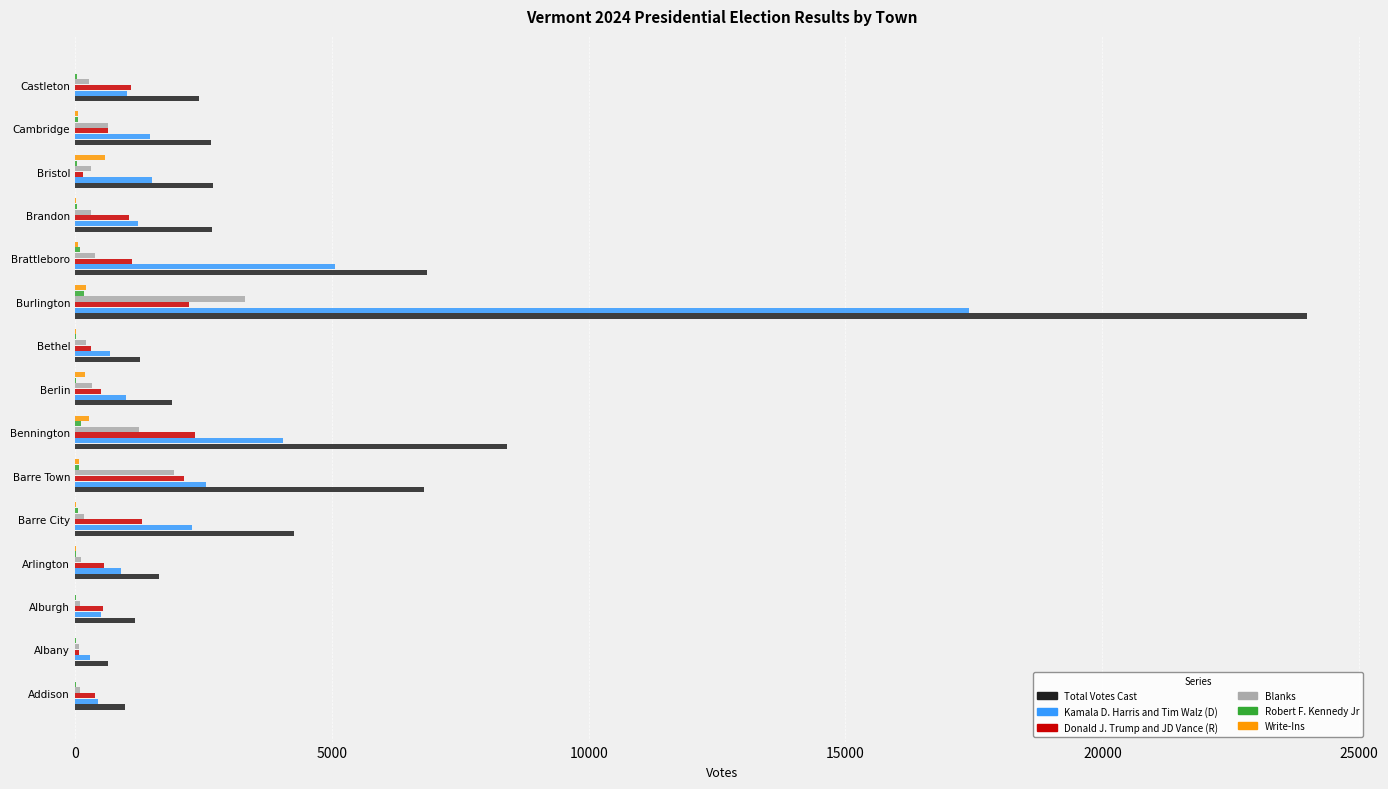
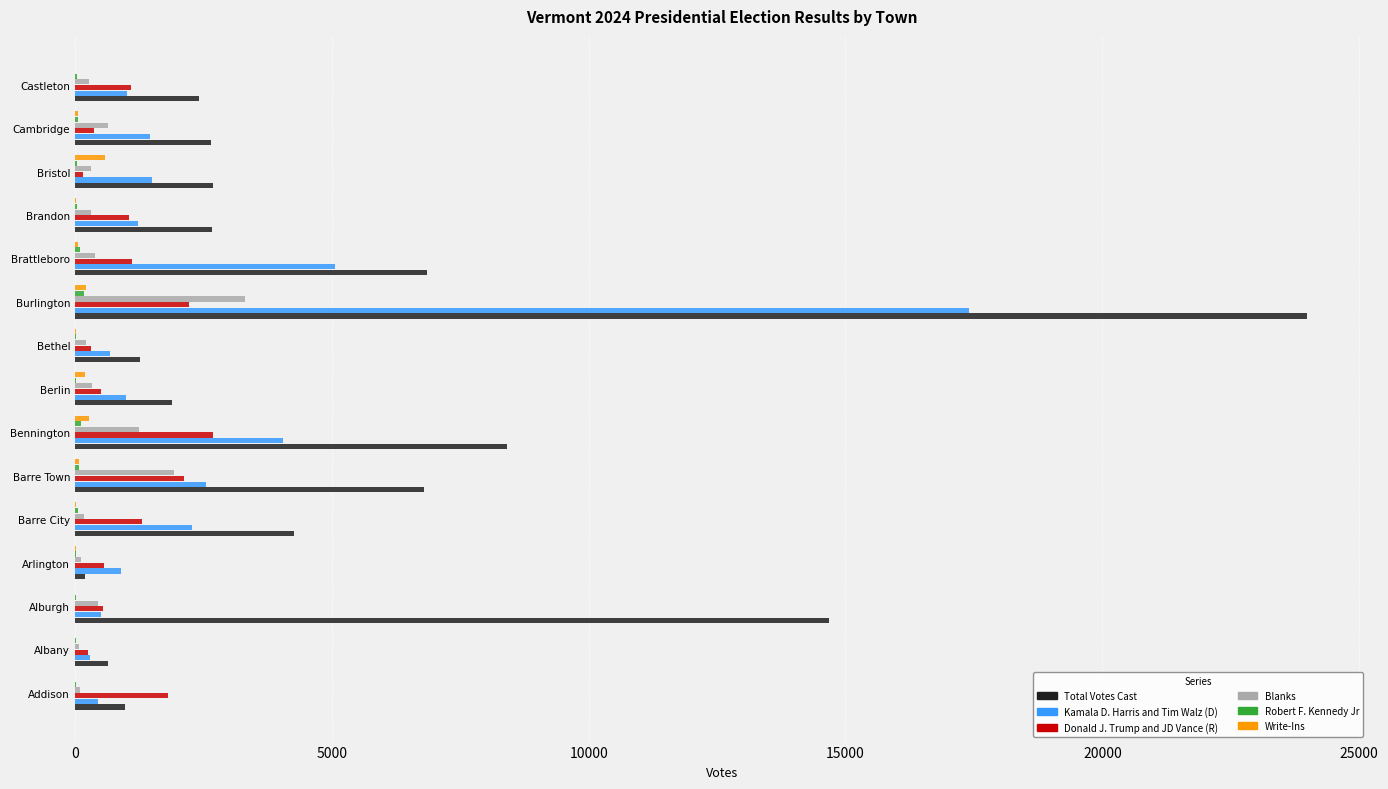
Donald J. Trump and JD Vance (R), Cambridge: 600 -> 400
Donald J. Trump and JD Vance (R), Bennington: 2300 -> 2700
Total Votes Cast, Arlington: 1600 -> 200
Blanks, Alburgh: 100 -> 500
Total Votes Cast, Alburgh: 1200 -> 14700
Donald J. Trump and JD Vance (R), Albany: 100 -> 200
Donald J. Trump and JD Vance (R), Addison: 400 -> 1800
